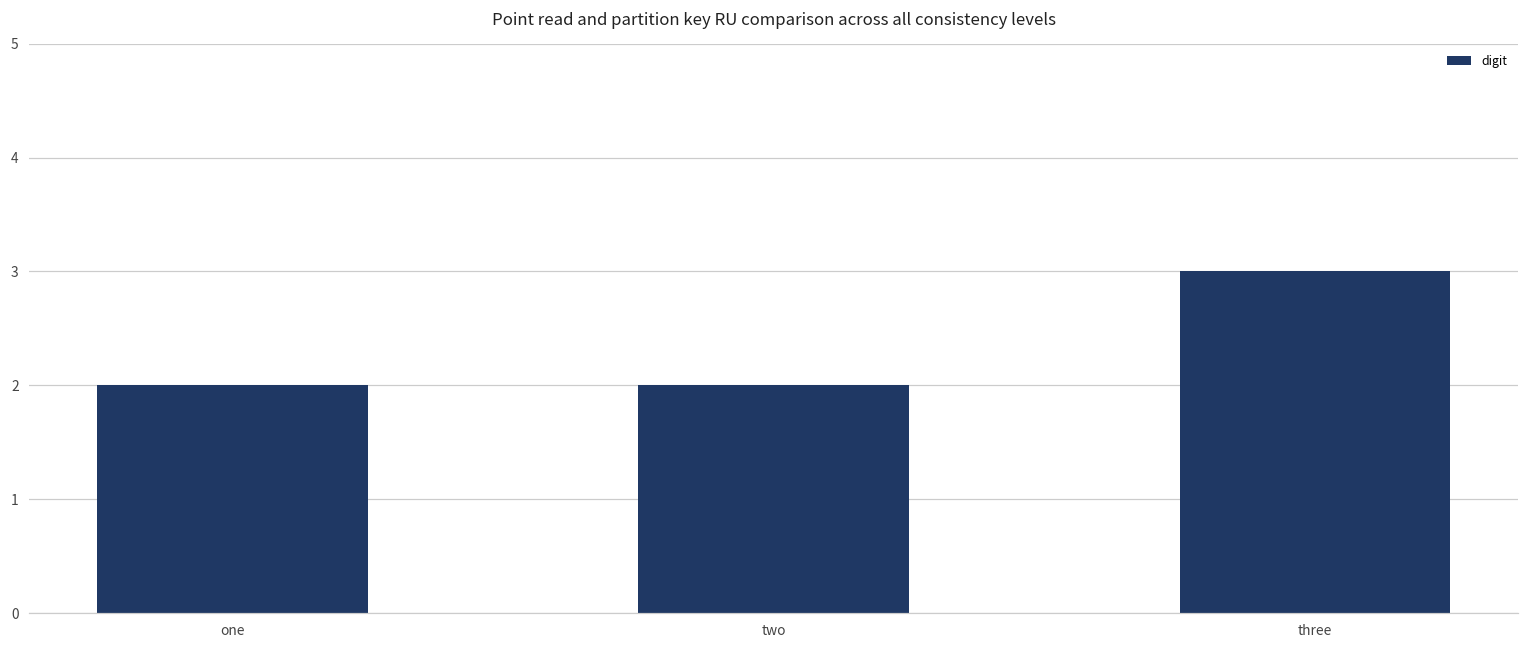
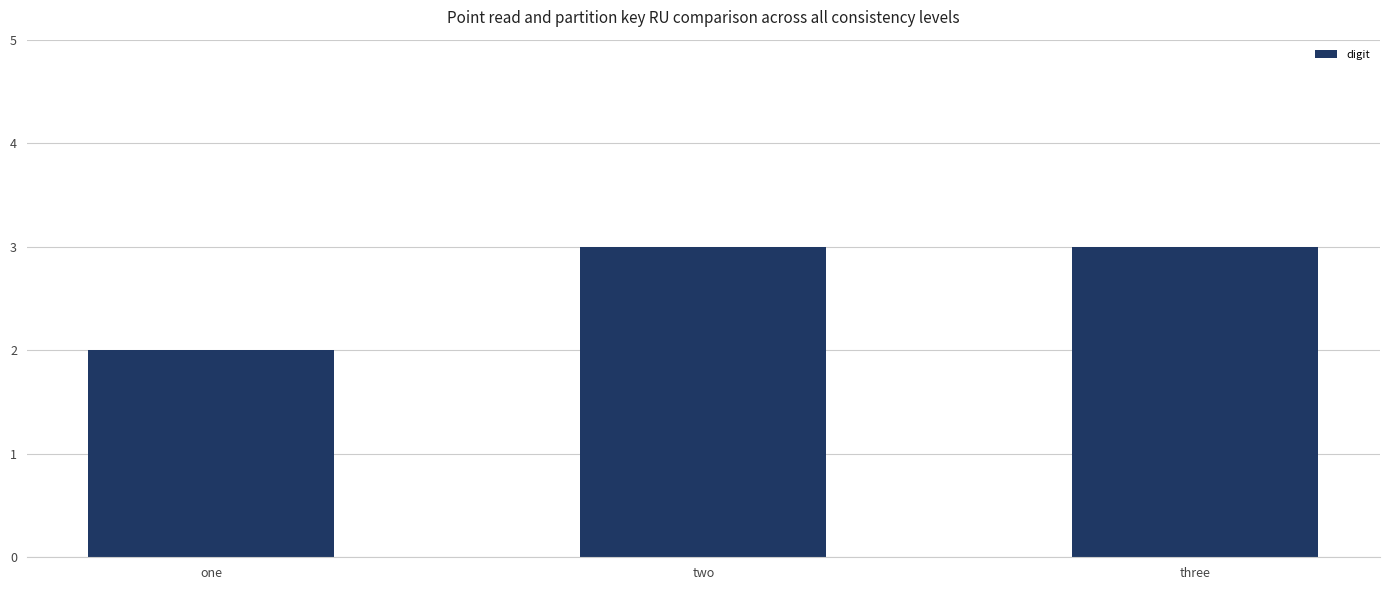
two: 2 -> 3
